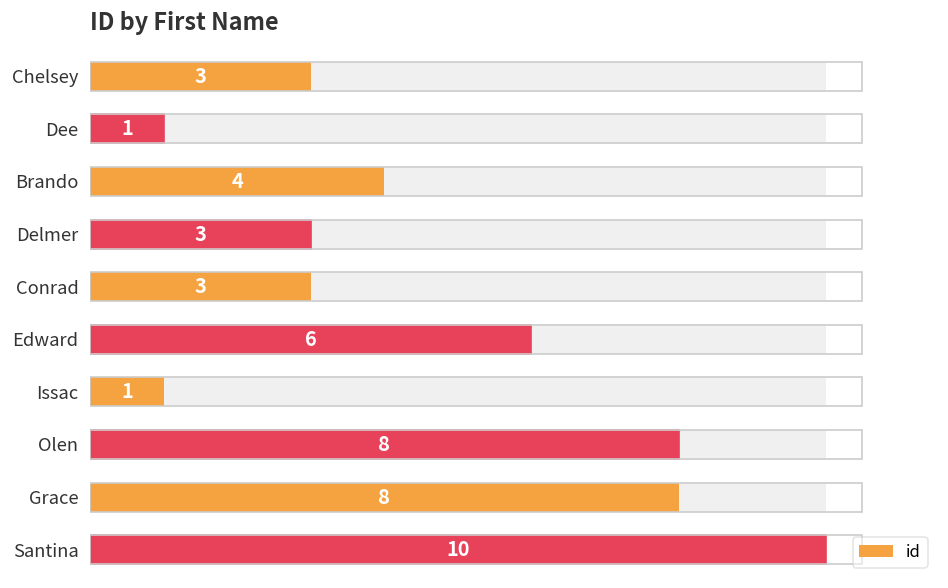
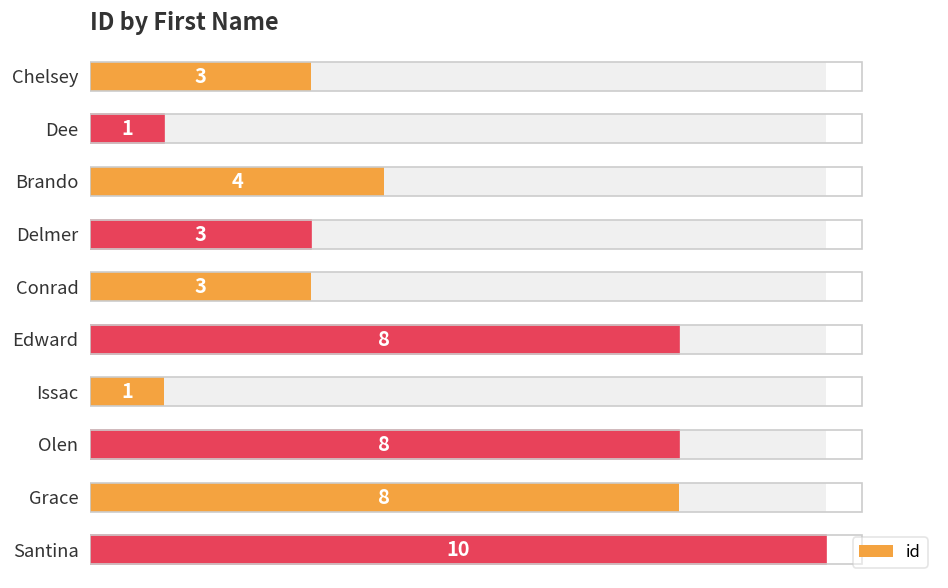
id, Edward: 6 -> 8
